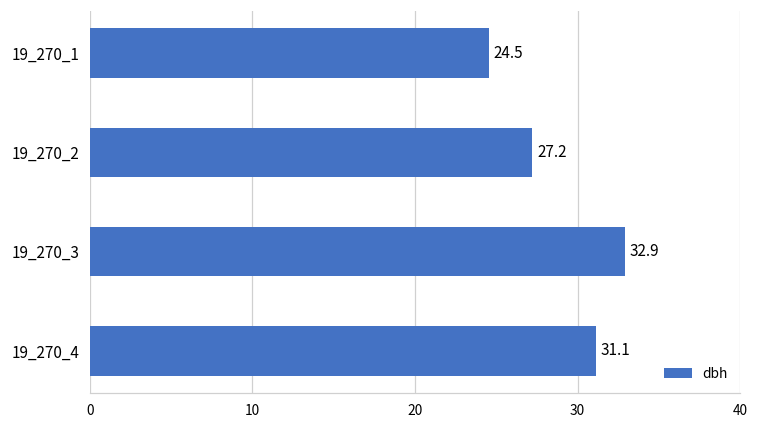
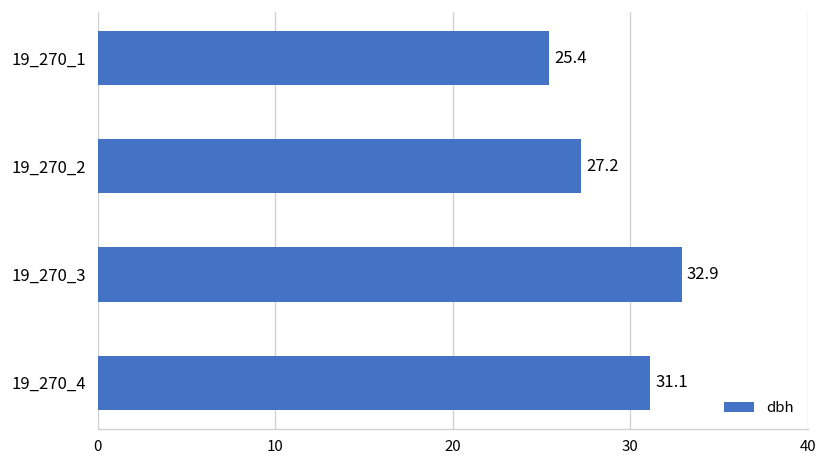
19_270_1: 24.5 -> 25.4
